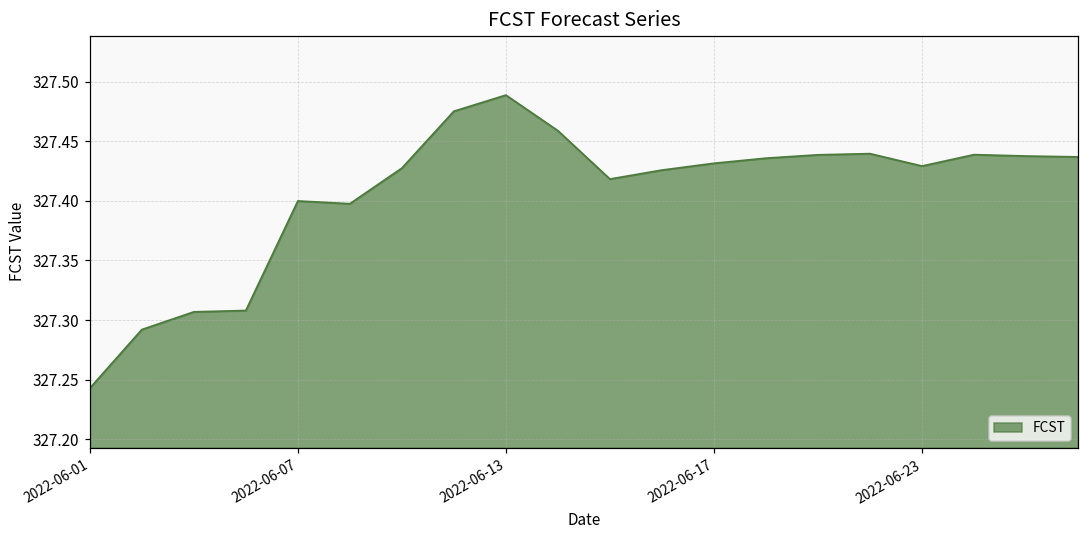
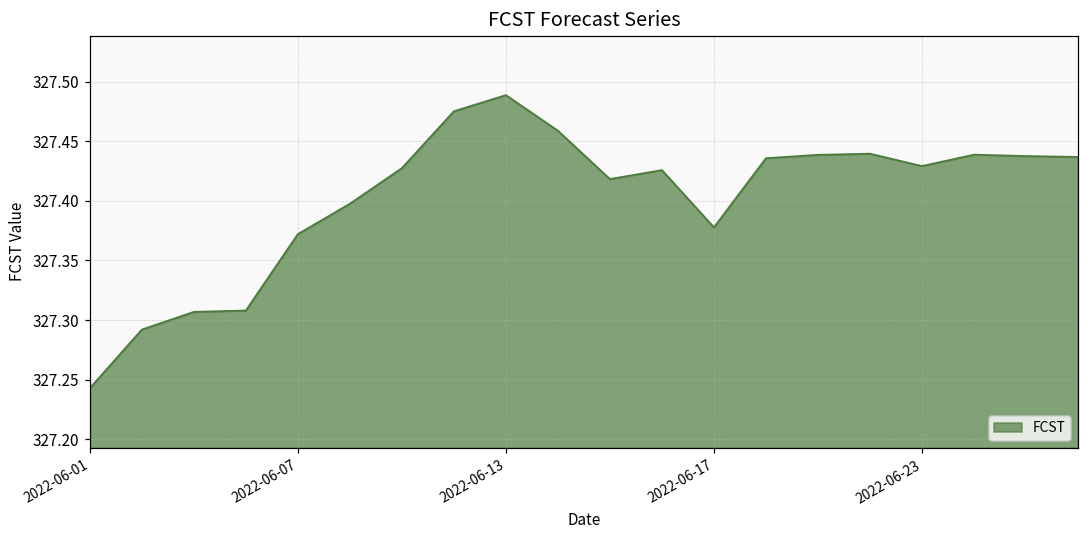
2022-06-07: 327.400 -> 327.372
2022-06-17: 327.432 -> 327.378
